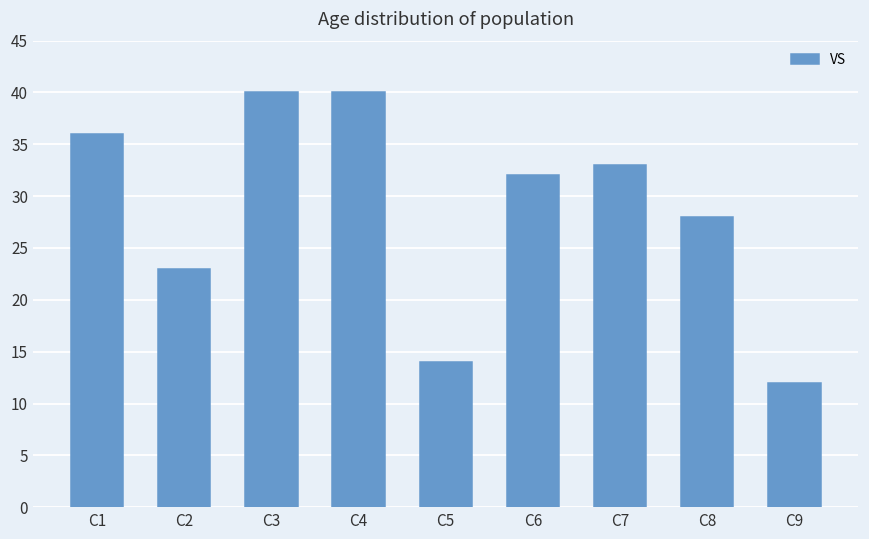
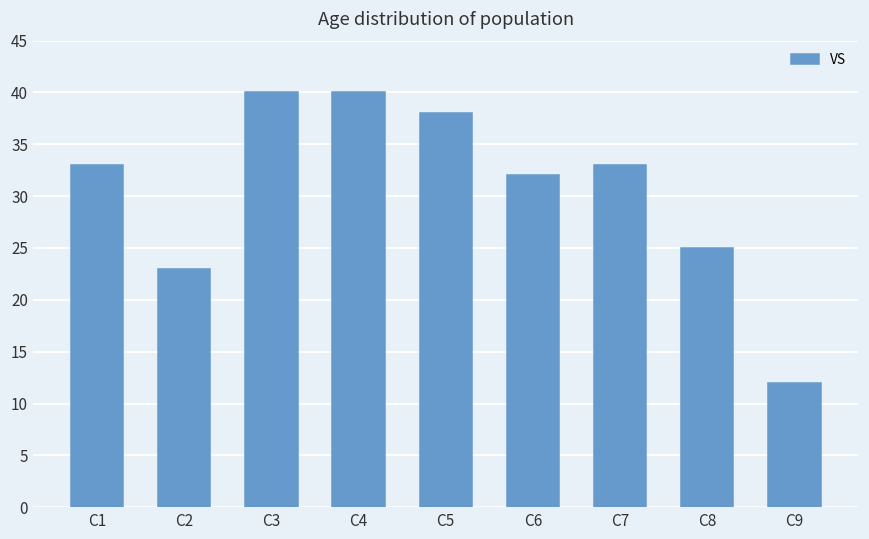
C1: 36 -> 33
C5: 14 -> 38
C8: 28 -> 25
